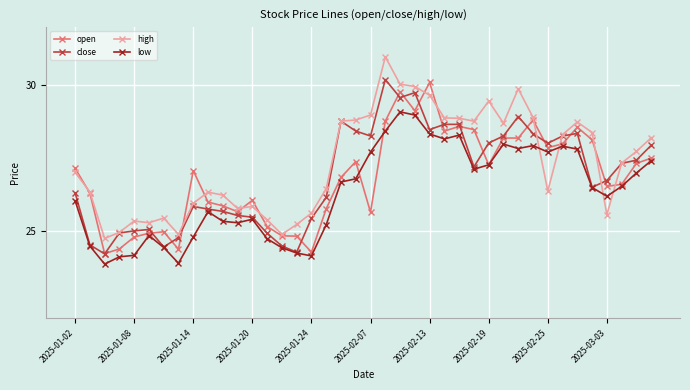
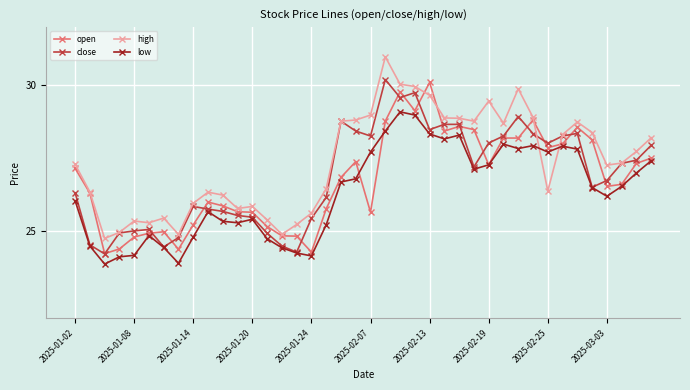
high, 2025-01-02: 27.0 -> 27.3
open, 2025-01-14: 27.1 -> 25.2
open, 2025-01-20: 26.1 -> 25.6
high, 2025-03-03: 25.6 -> 27.3
